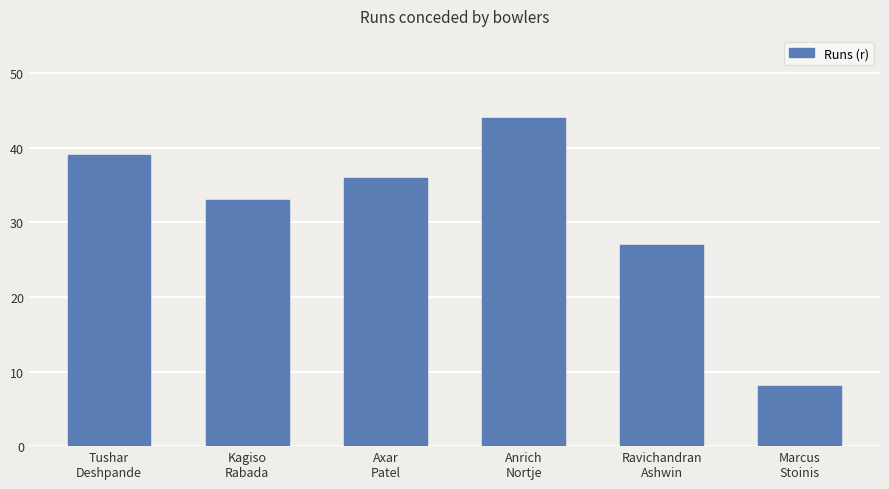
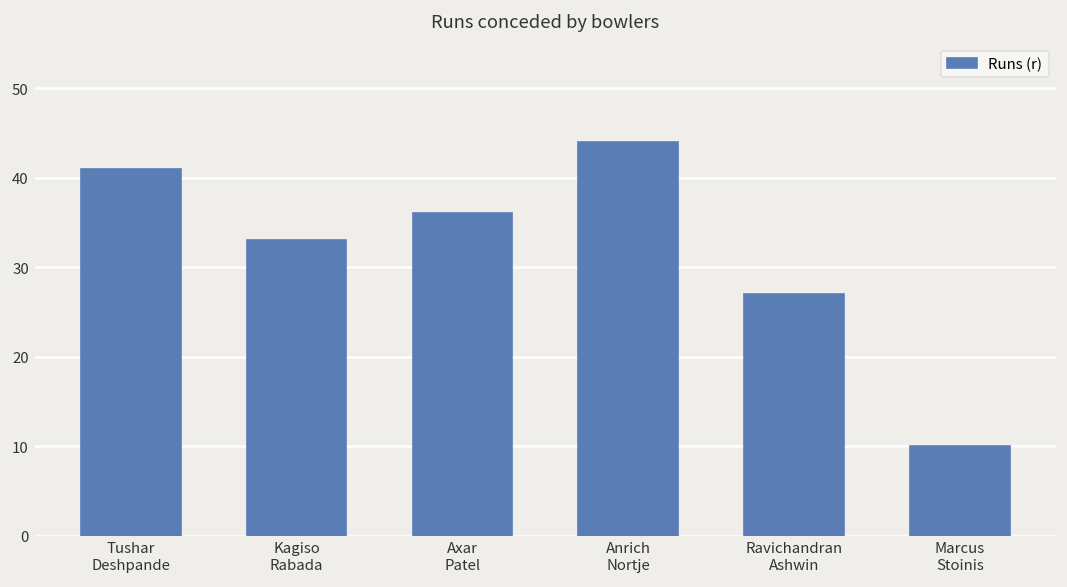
Tushar Deshpande: 39 -> 41
Marcus Stoinis: 8 -> 10
